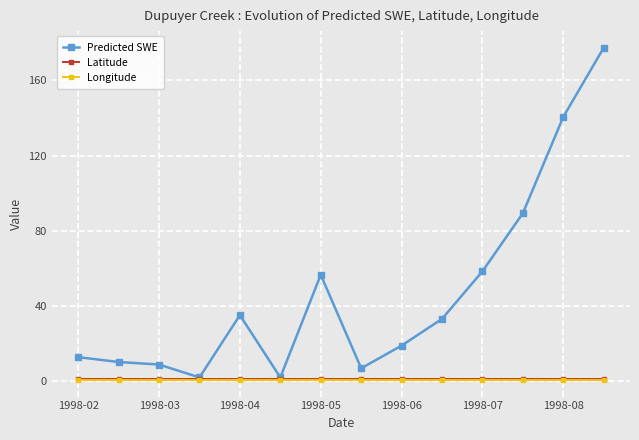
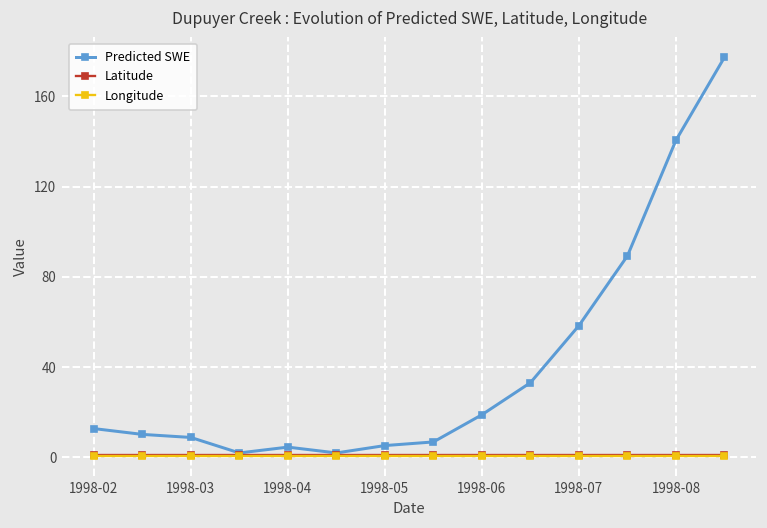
Predicted SWE, 1998-04: 35 -> 4
Predicted SWE, 1998-05: 57 -> 5
